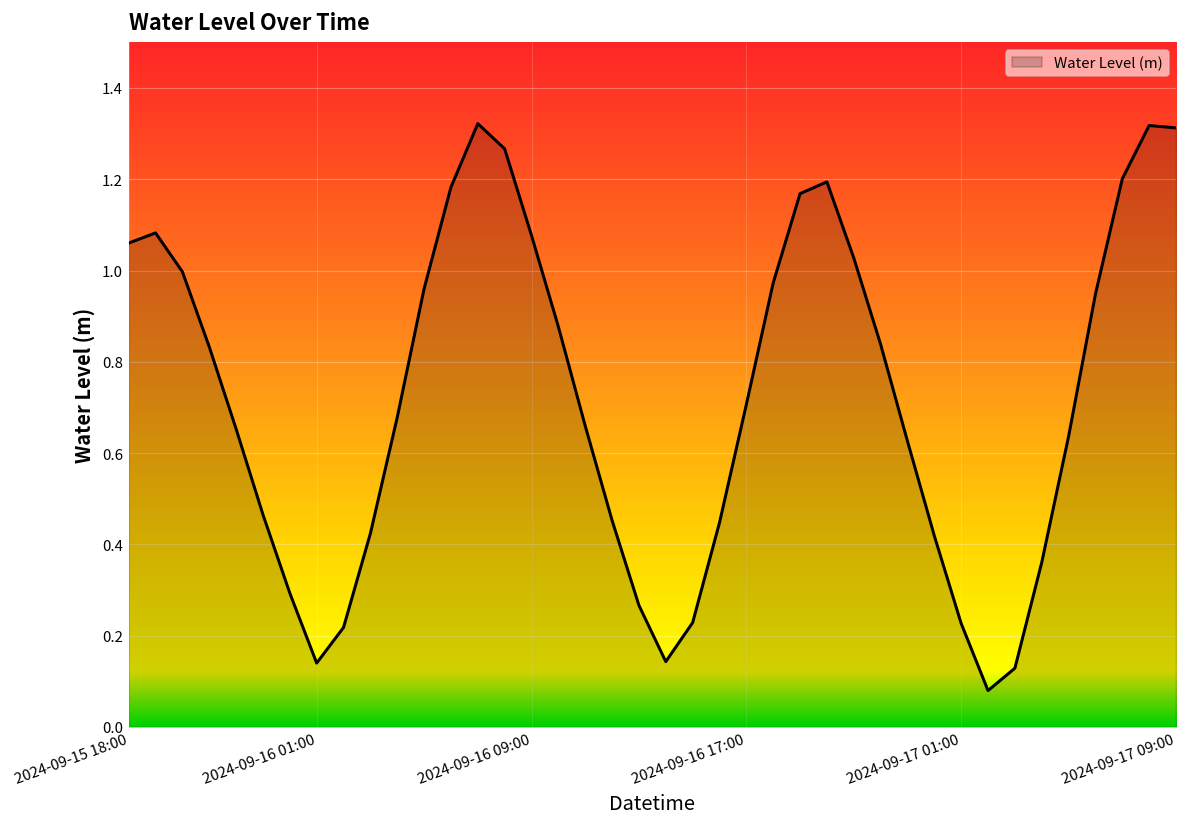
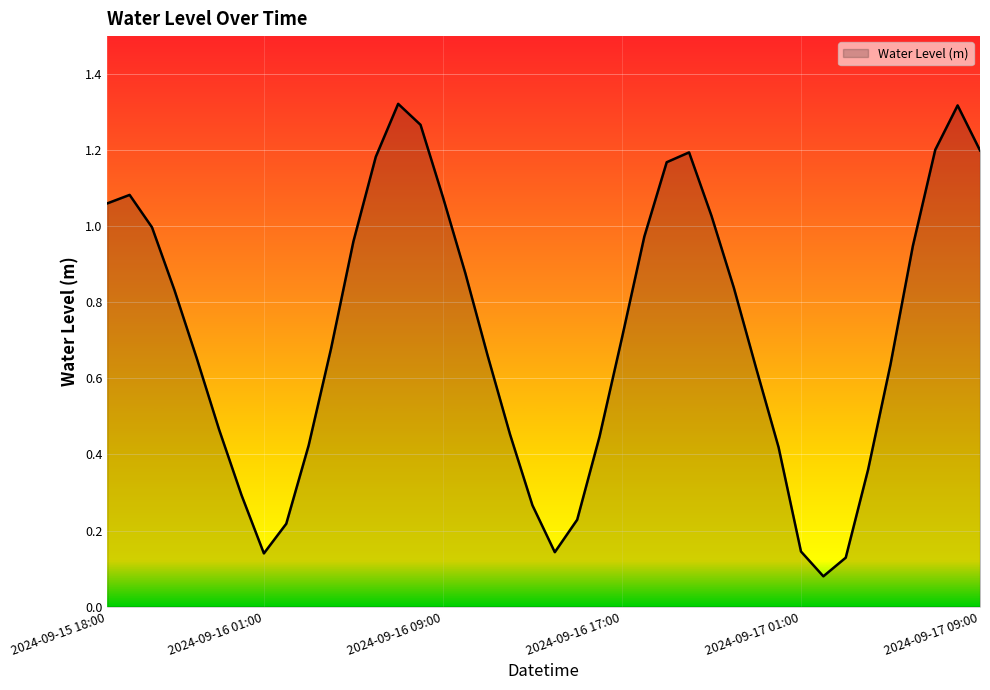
2024-09-17 01:00: 0.23 -> 0.14
2024-09-17 09:00: 1.31 -> 1.20
